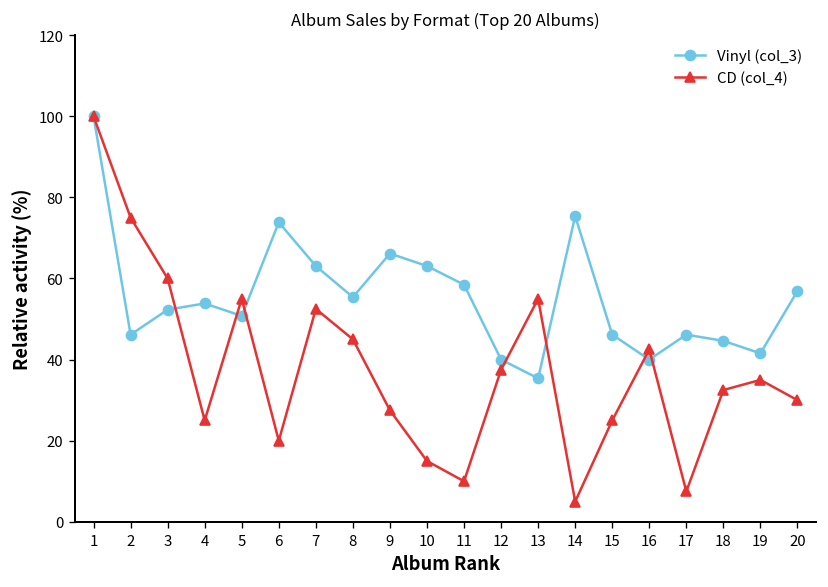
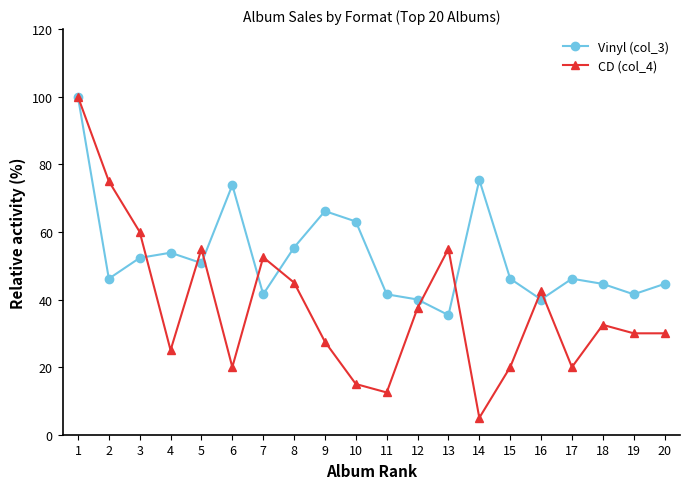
Vinyl (col_3), 7: 63 -> 42
Vinyl (col_3), 11: 58 -> 42
CD (col_4), 11: 10 -> 13
CD (col_4), 15: 25 -> 20
CD (col_4), 17: 8 -> 20
CD (col_4), 19: 35 -> 30
Vinyl (col_3), 20: 57 -> 45
